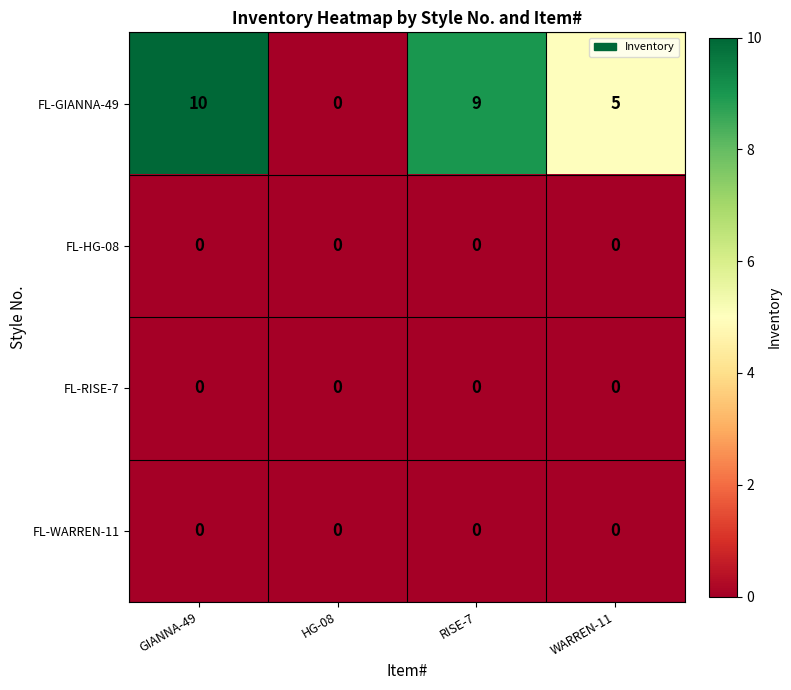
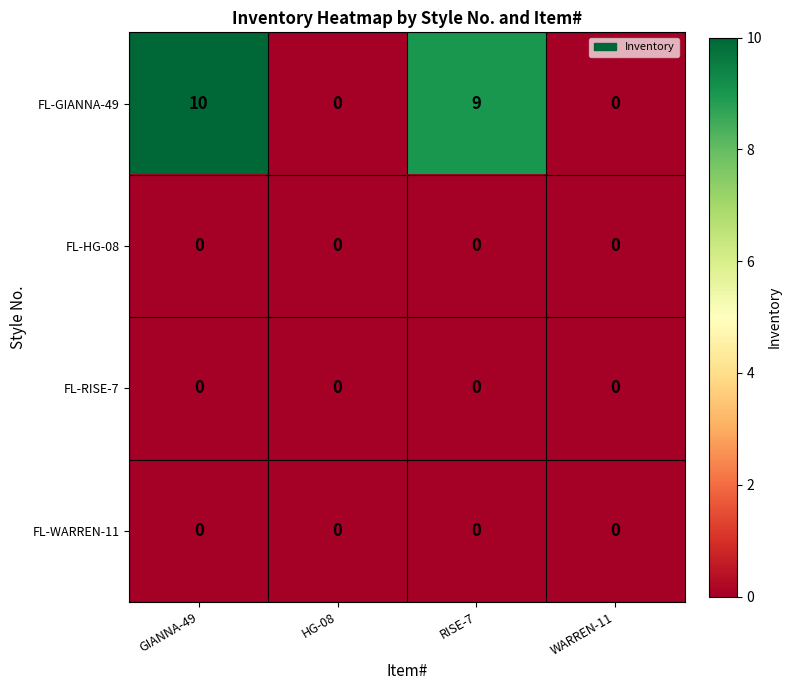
FL-GIANNA-49, WARREN-11: 5 -> 0
